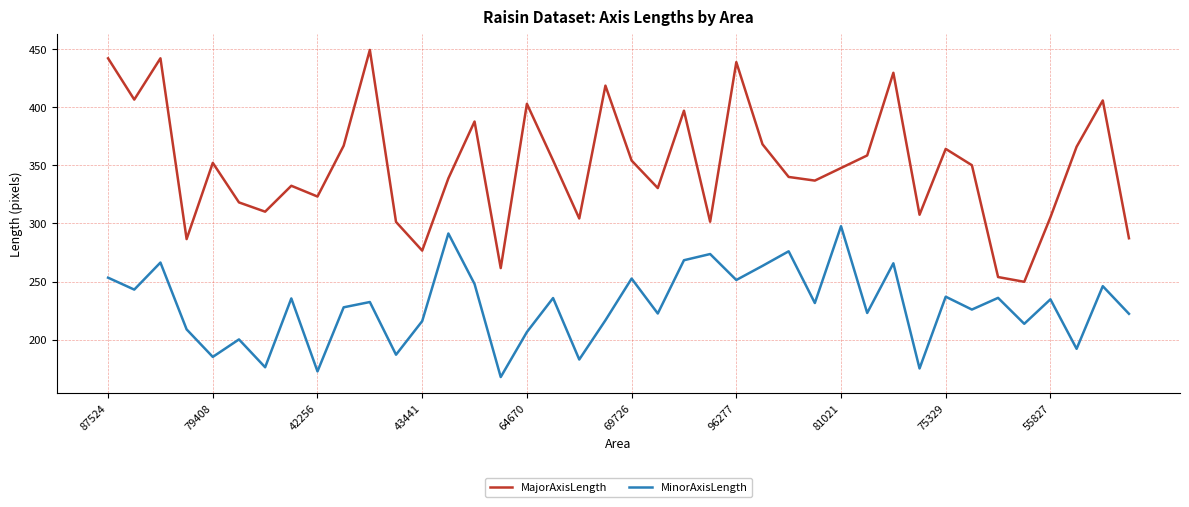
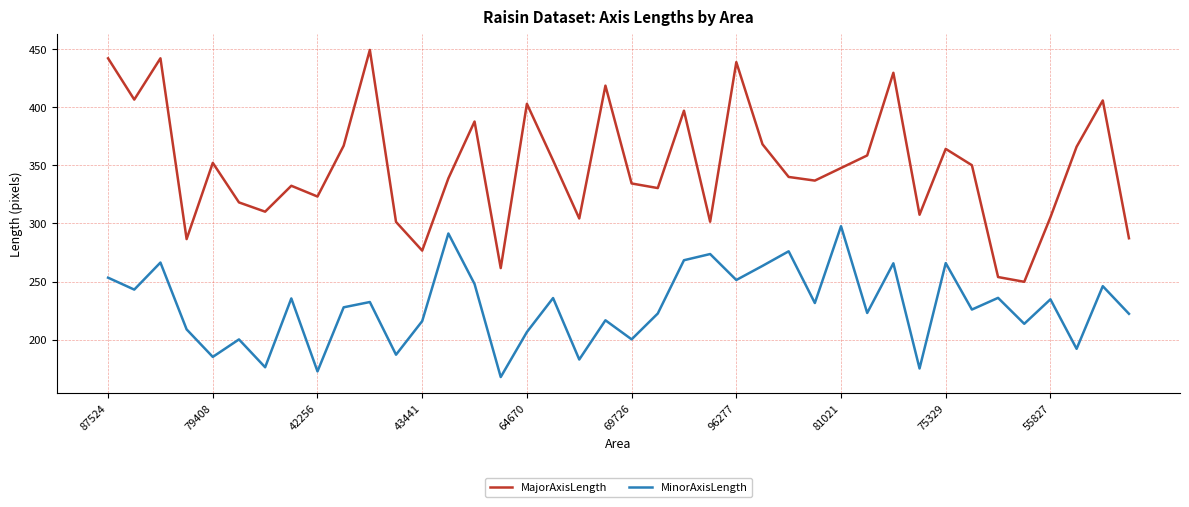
MajorAxisLength, 69726: 354 -> 334
MinorAxisLength, 69726: 253 -> 200
MinorAxisLength, 75329: 237 -> 266
